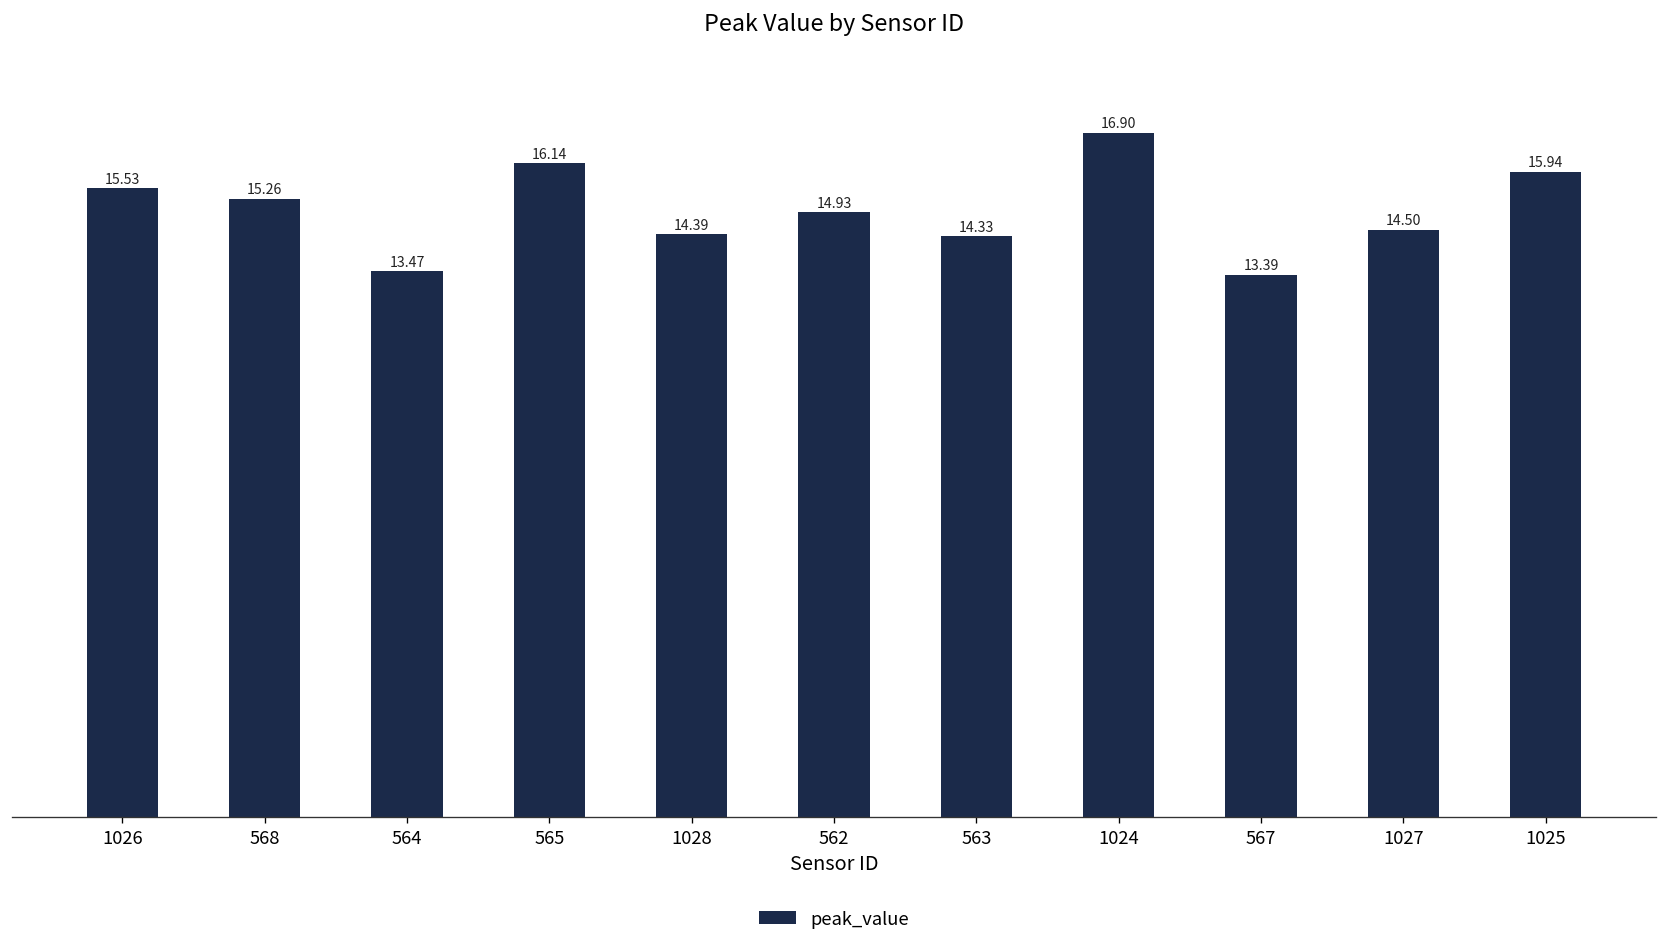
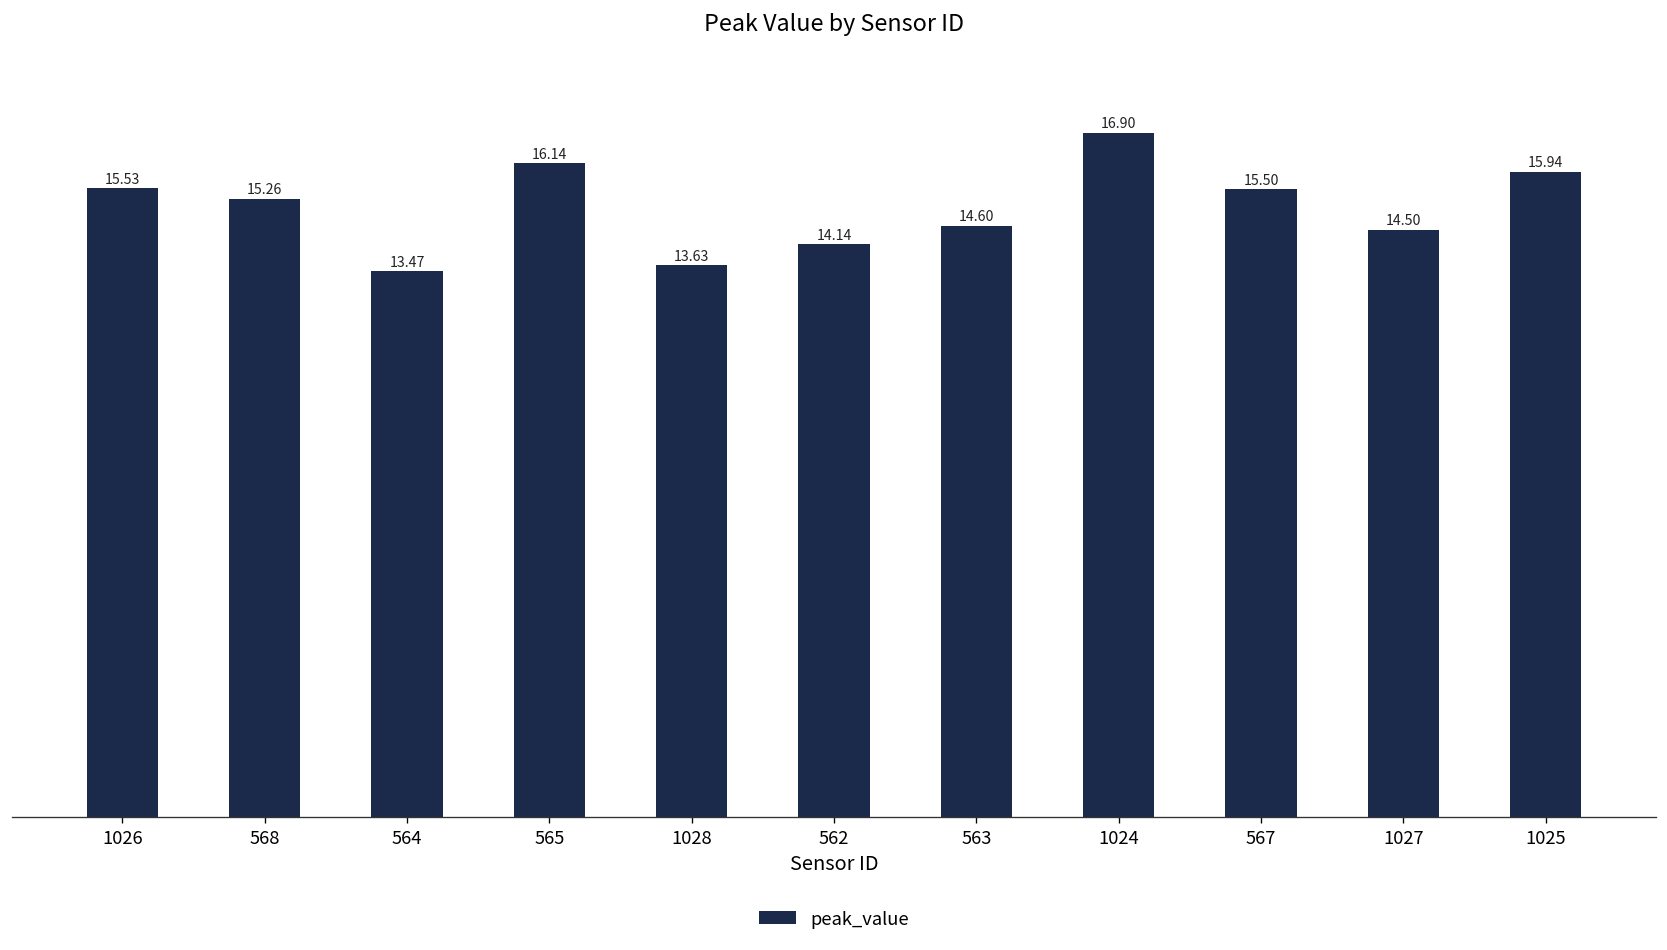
1028: 14.39 -> 13.63
562: 14.93 -> 14.14
563: 14.33 -> 14.60
567: 13.39 -> 15.50
